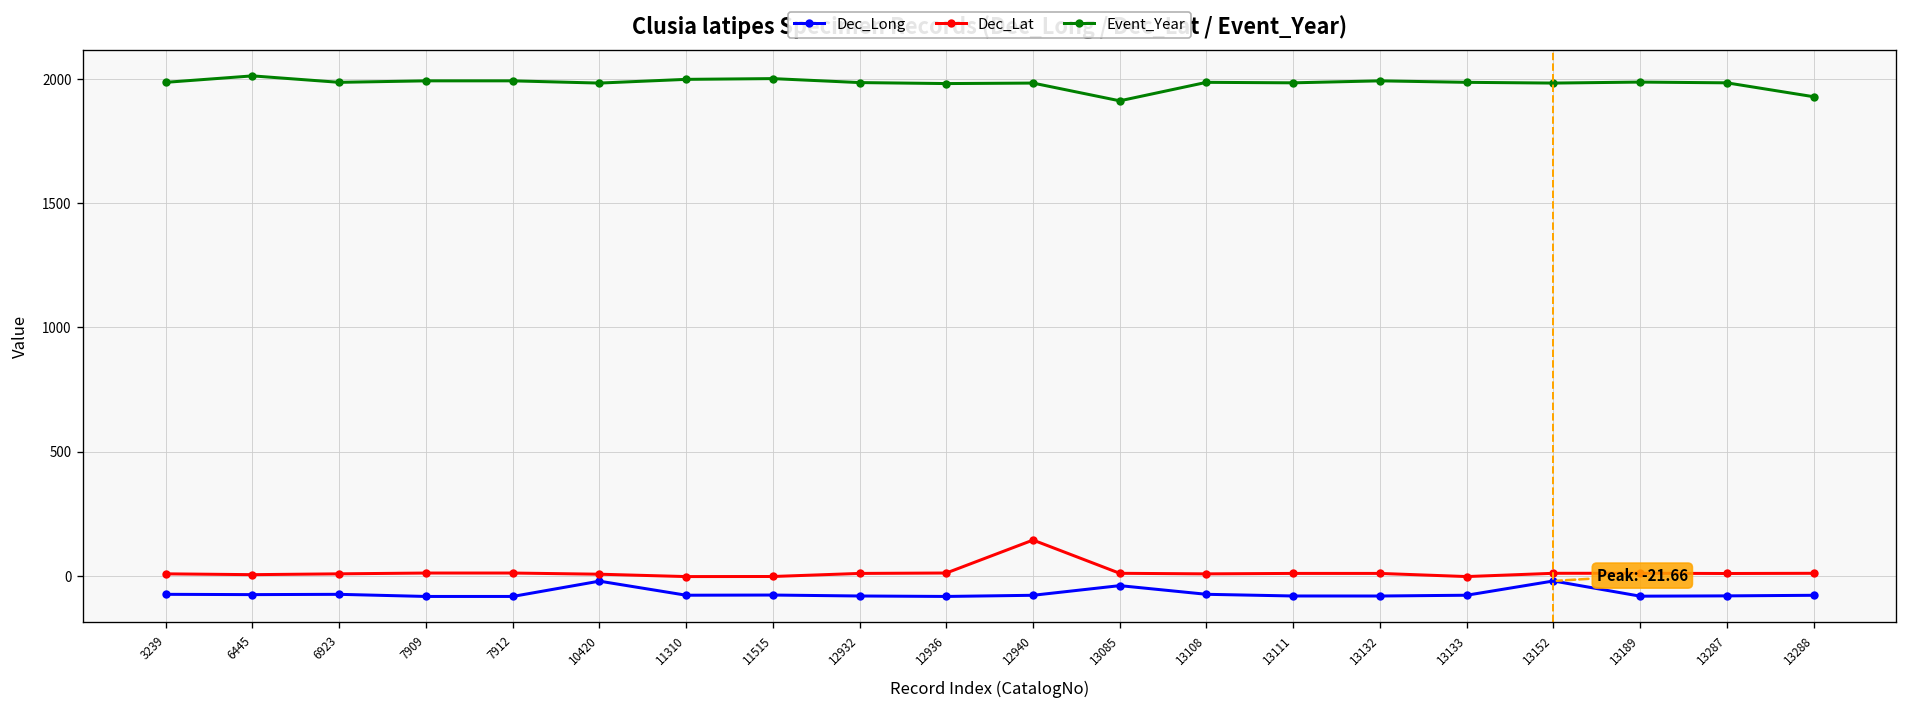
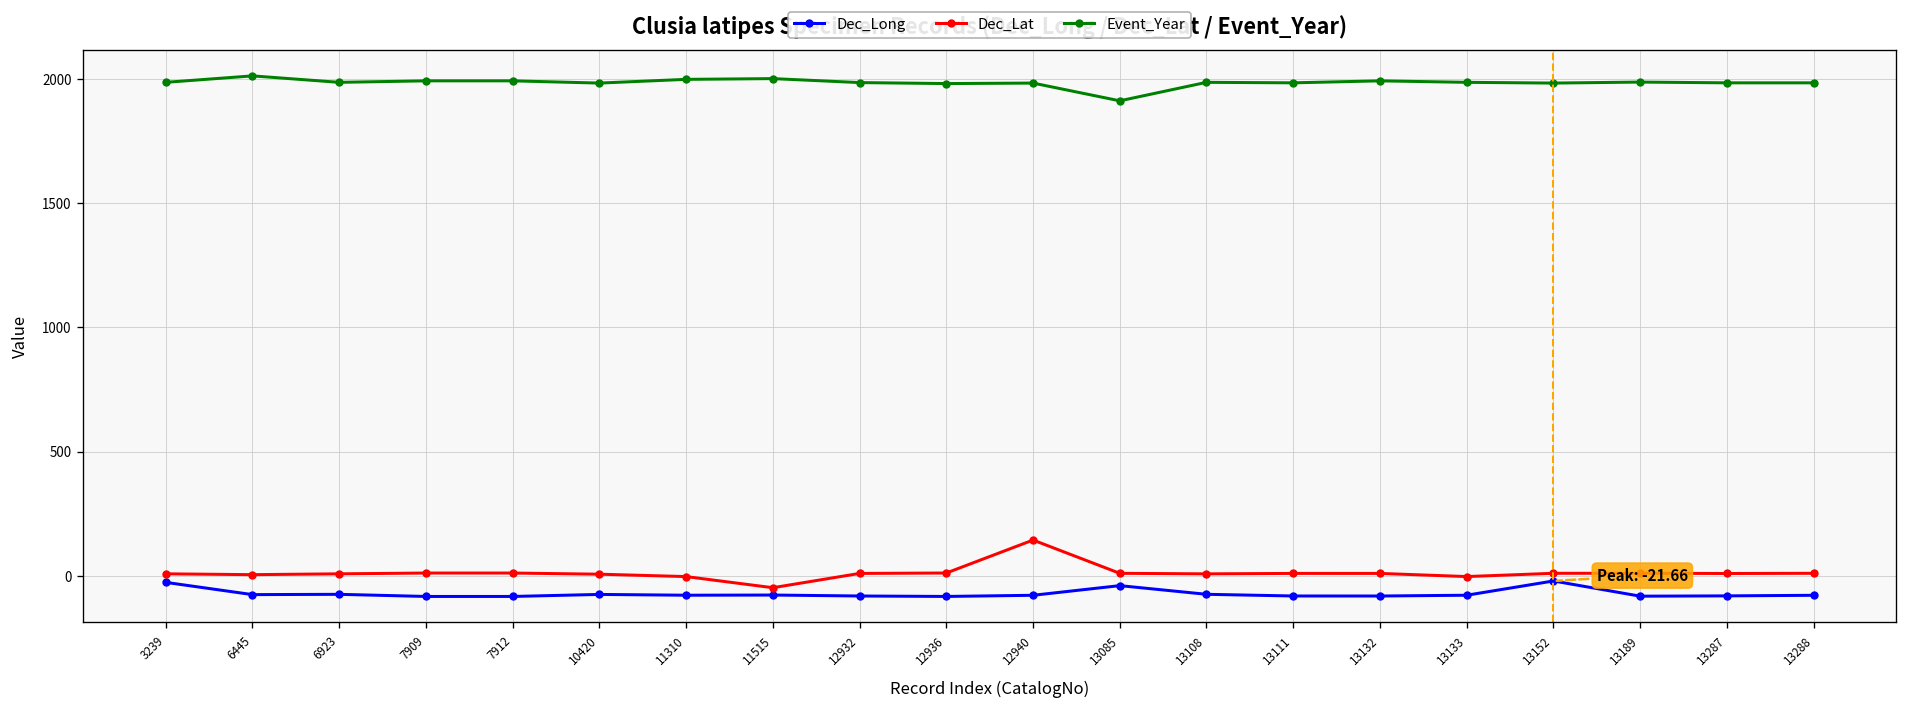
Dec_Long, 3239: -80 -> -30
Dec_Long, 10420: -20 -> -80
Dec_Lat, 11515: 0 -> -50
Event_Year, 13288: 1930 -> 1990
